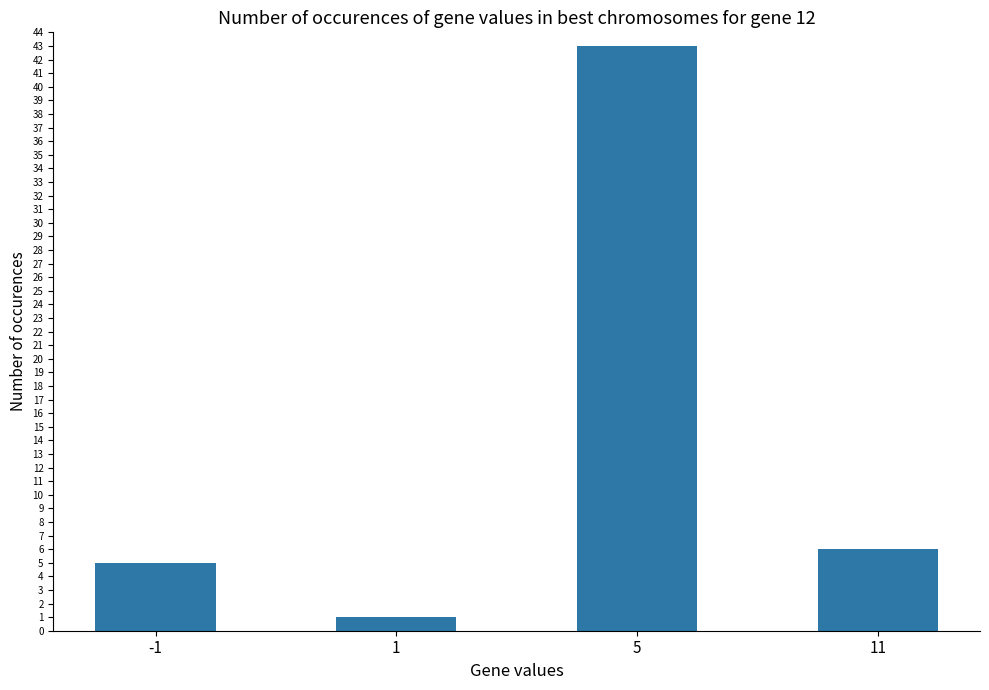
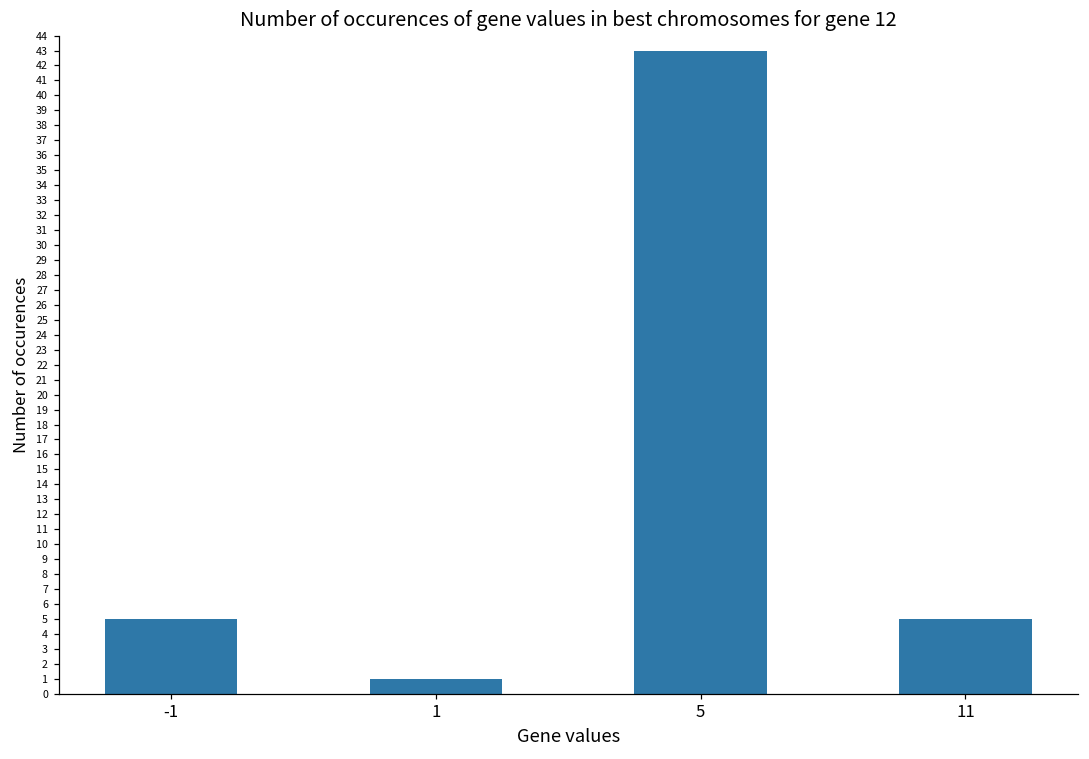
11: 6 -> 5
